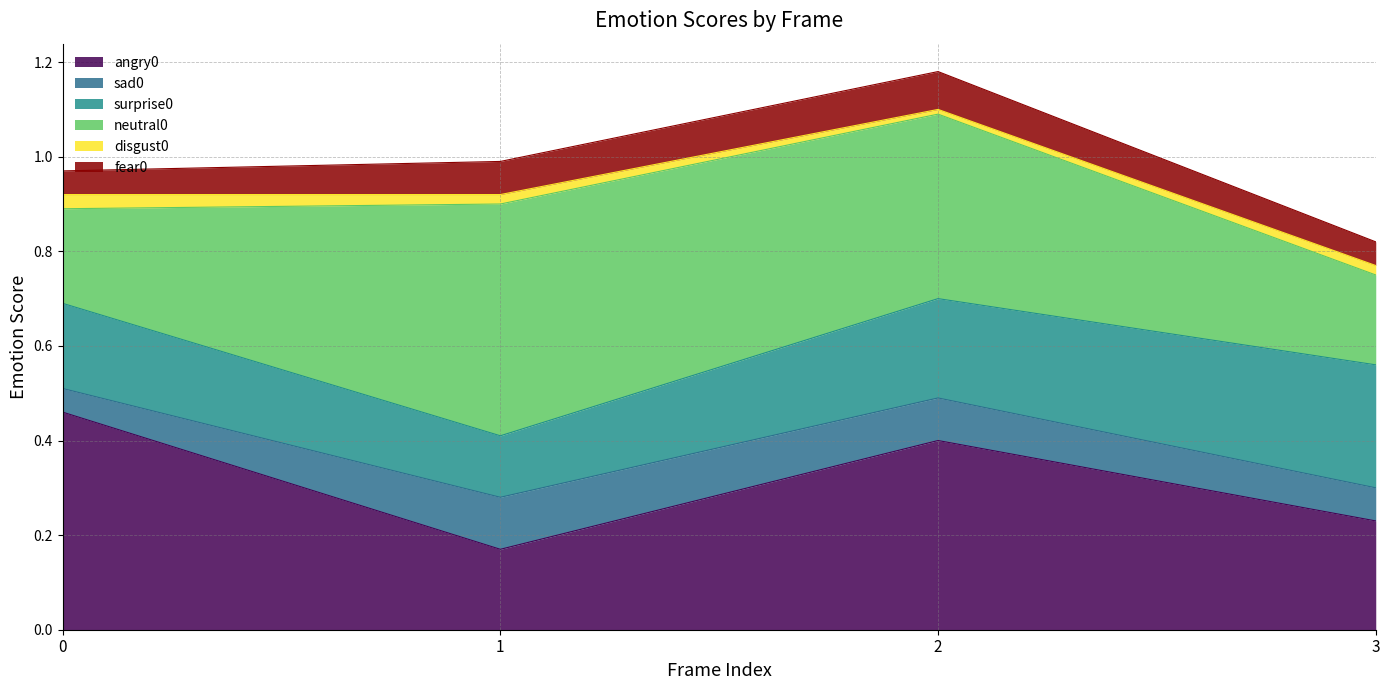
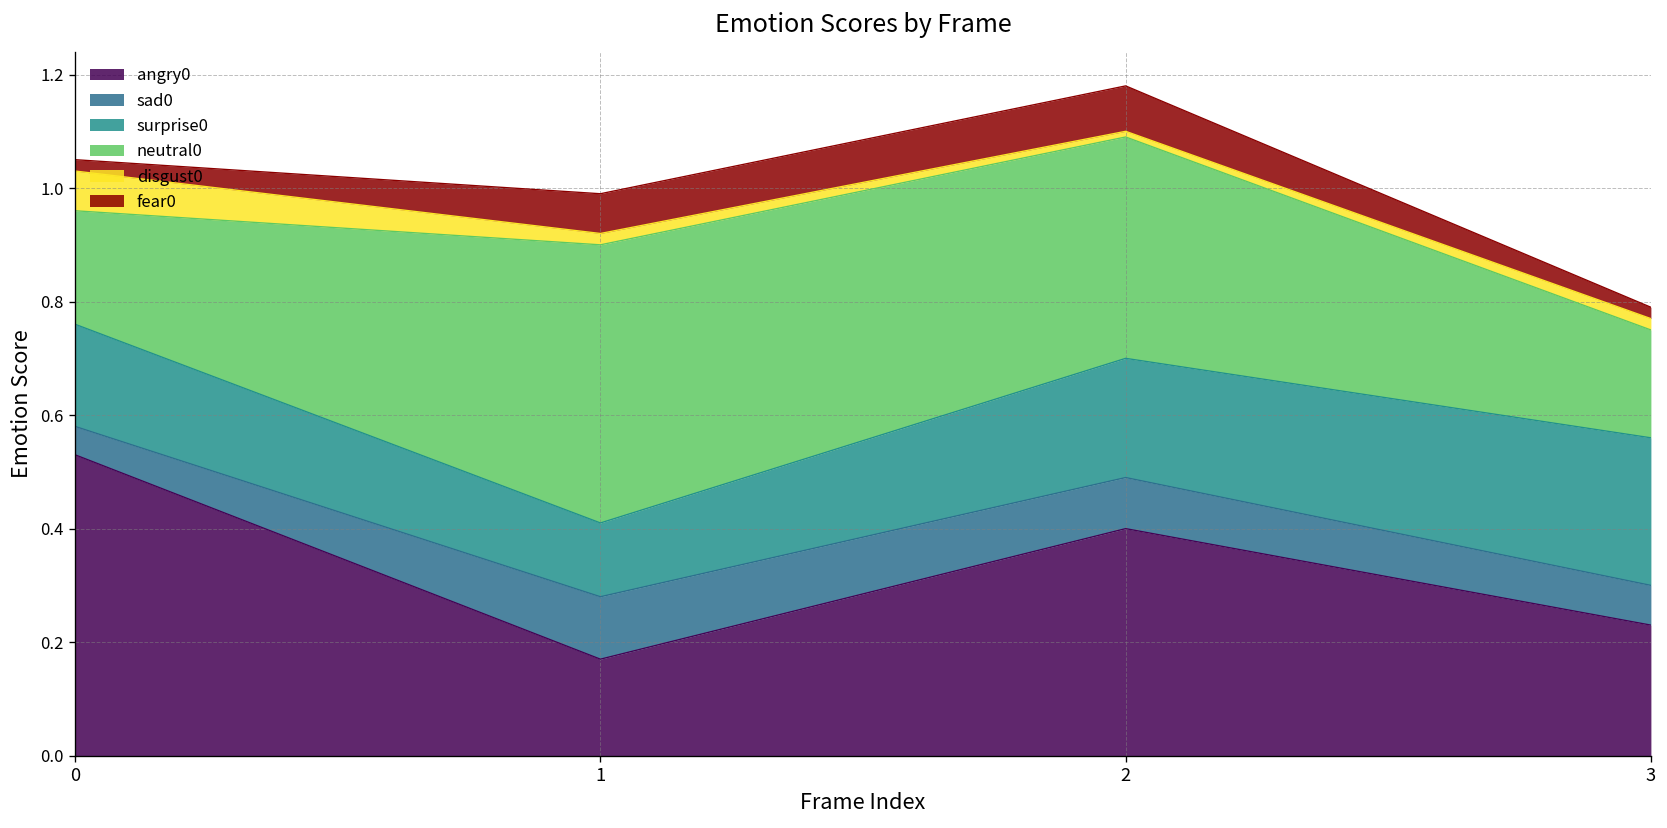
angry0, 0: 0.46 -> 0.53
disgust0, 0: 0.03 -> 0.07
fear0, 0: 0.05 -> 0.02
fear0, 3: 0.05 -> 0.02
